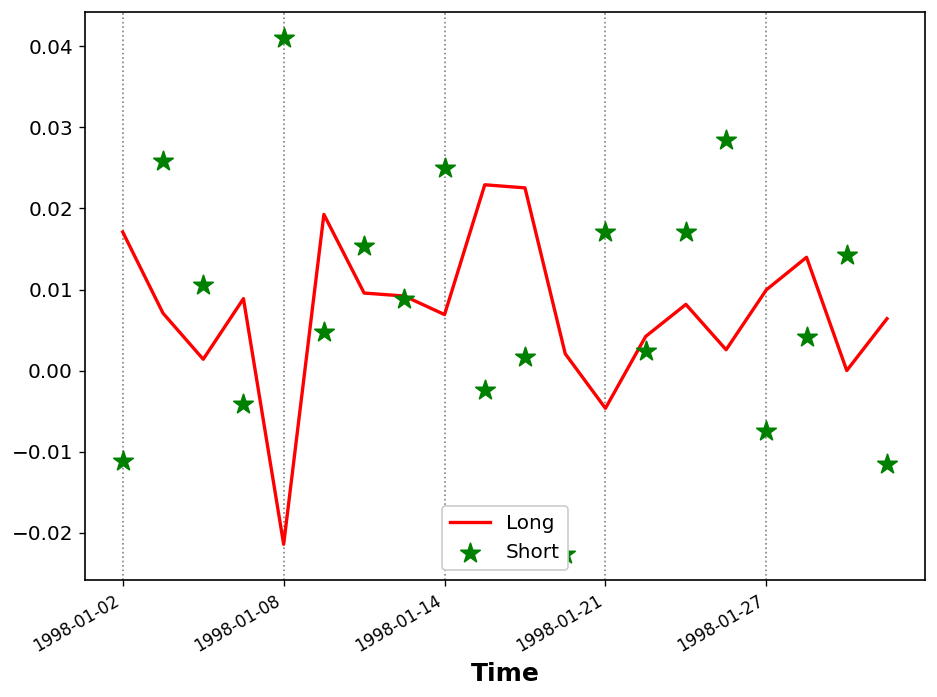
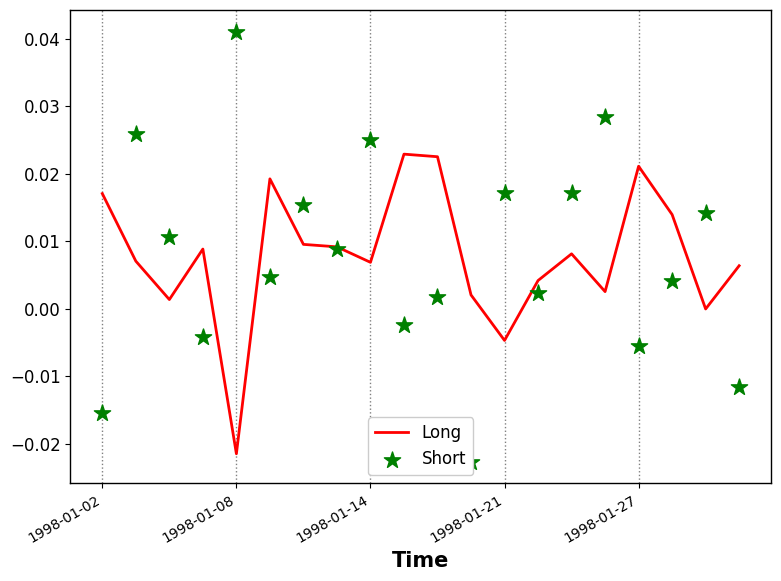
Short, 1998-01-02: -0.011 -> -0.015
Long, 1998-01-27: 0.010 -> 0.021
Short, 1998-01-27: -0.007 -> -0.006
